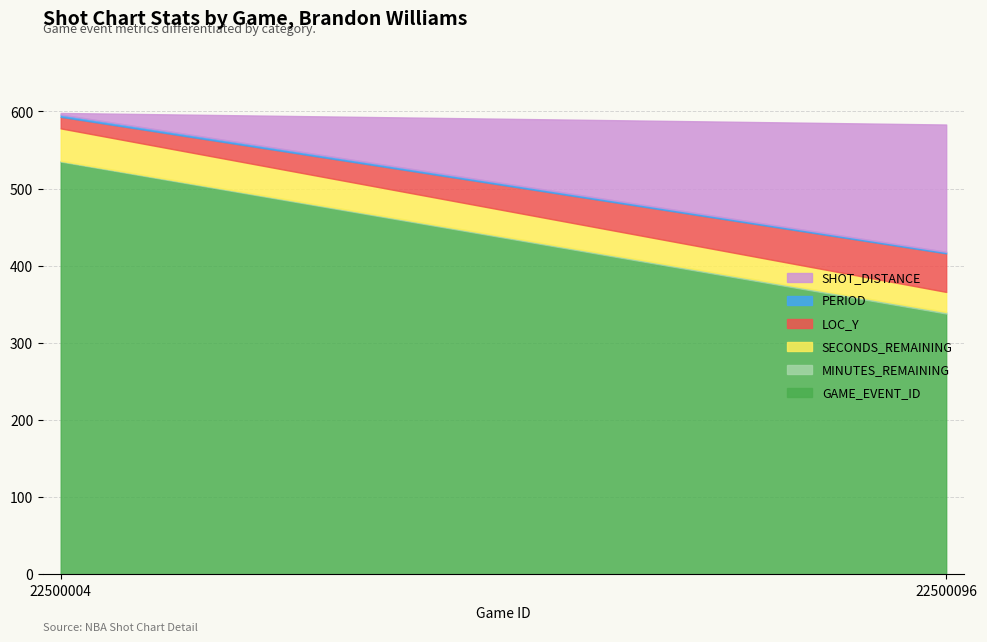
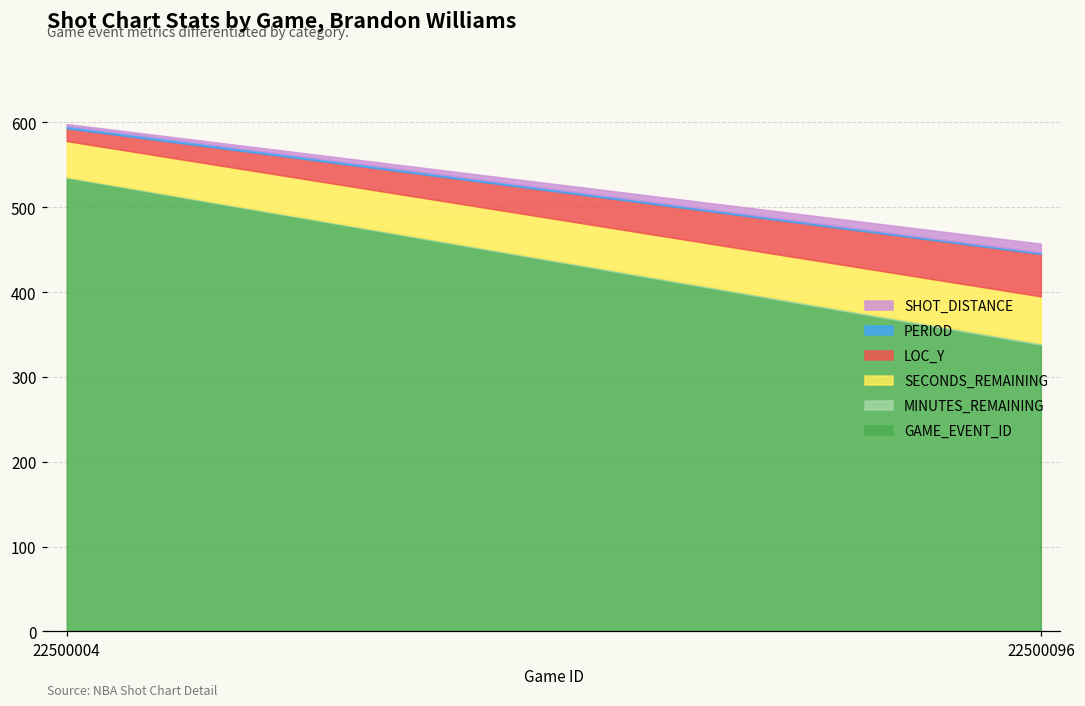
SECONDS_REMAINING, 22500096: 30 -> 60
SHOT_DISTANCE, 22500096: 170 -> 10
